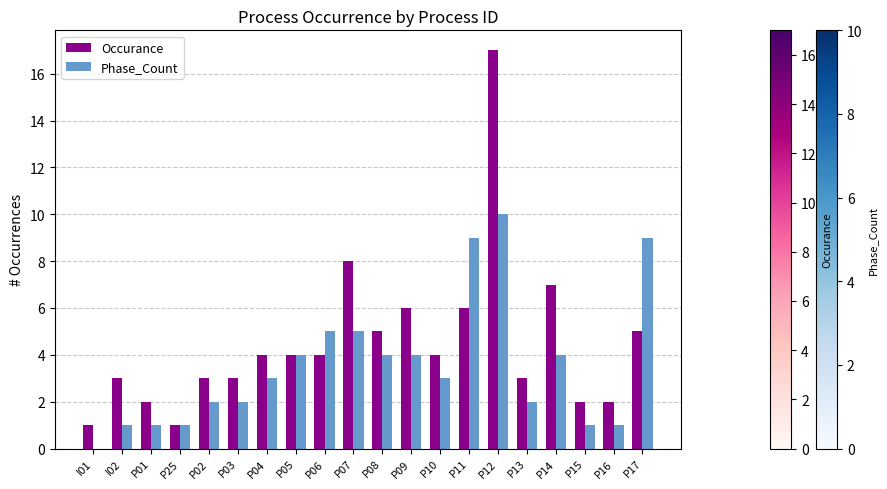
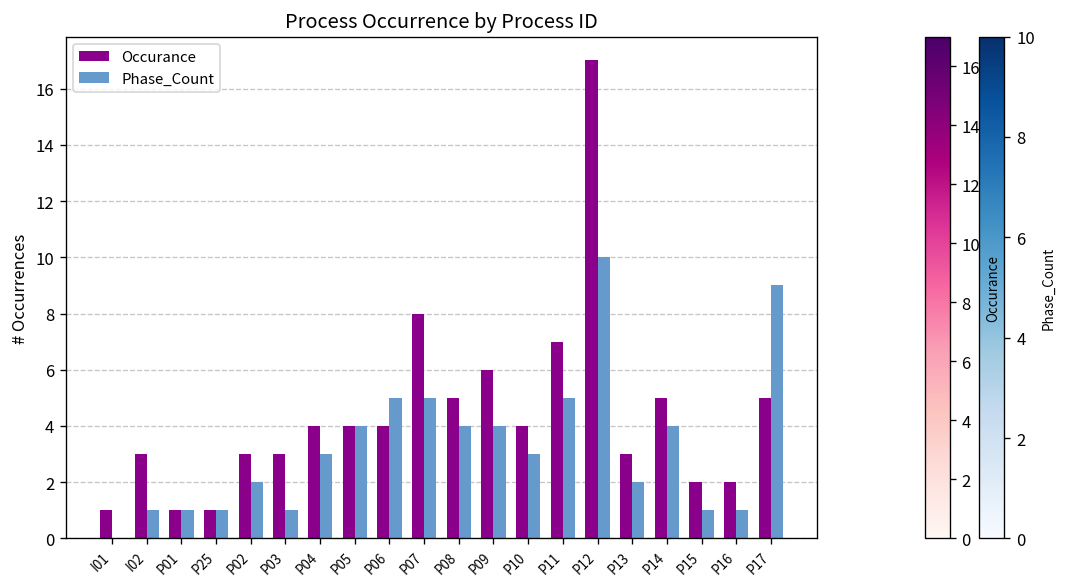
Occurance, P01: 2 -> 1
Phase_Count, P03: 2 -> 1
Occurance, P11: 6 -> 7
Phase_Count, P11: 9 -> 5
Occurance, P14: 7 -> 5
